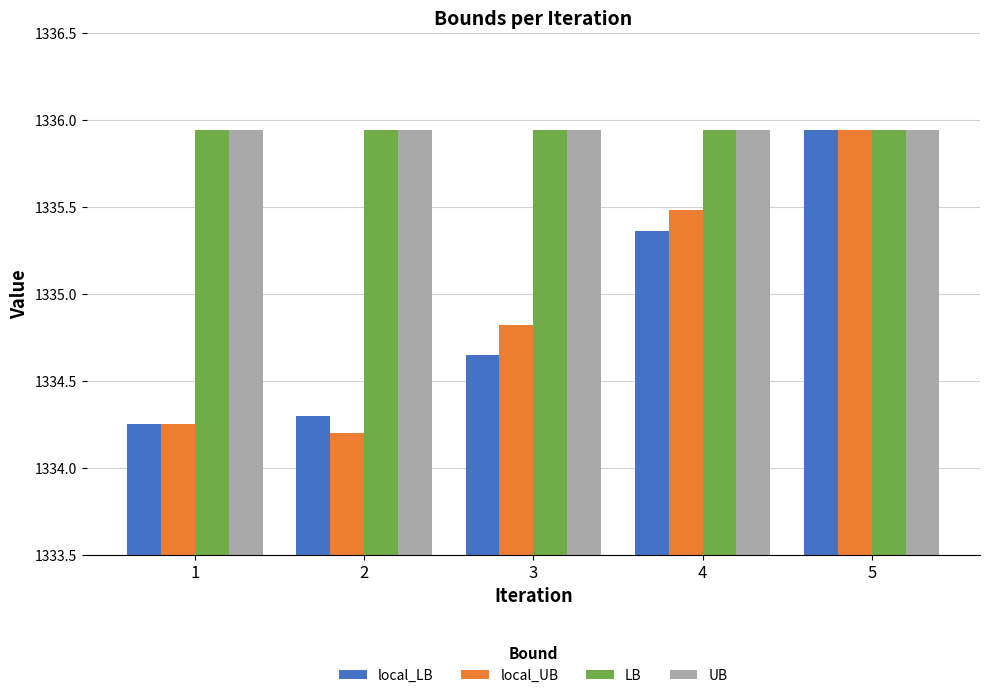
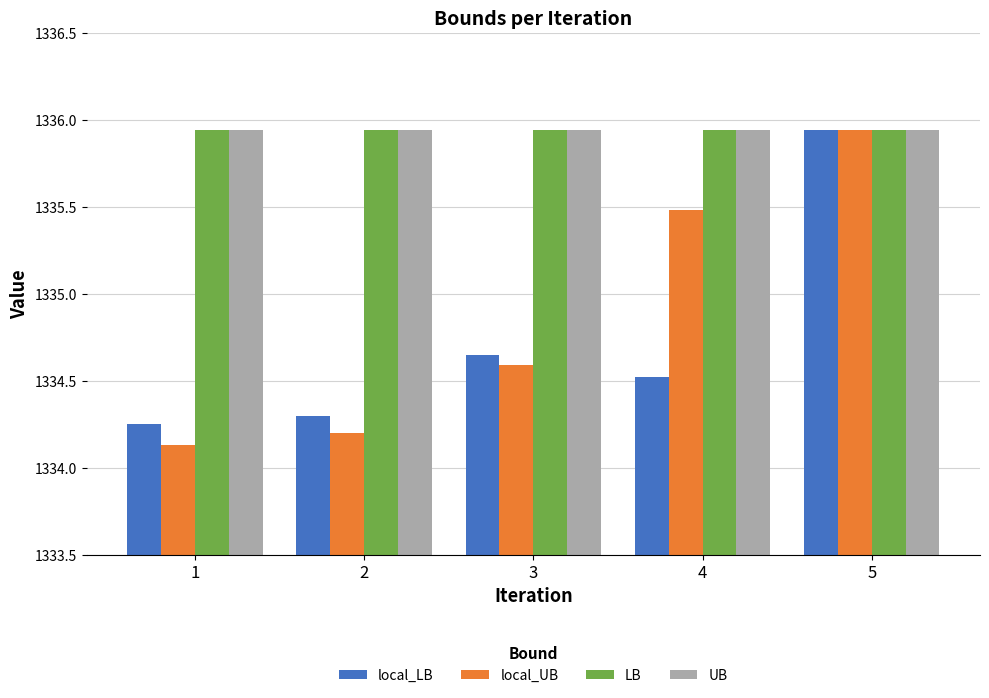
local_UB, 1: 1334.25 -> 1334.13
local_UB, 3: 1334.82 -> 1334.59
local_LB, 4: 1335.36 -> 1334.52
